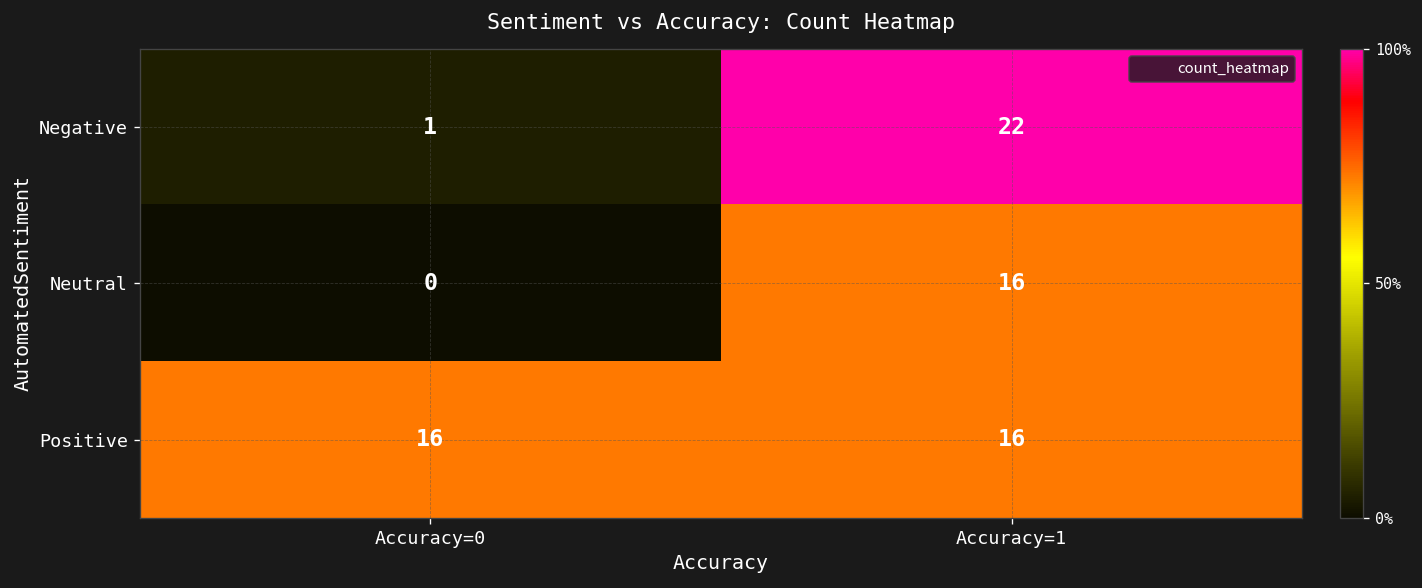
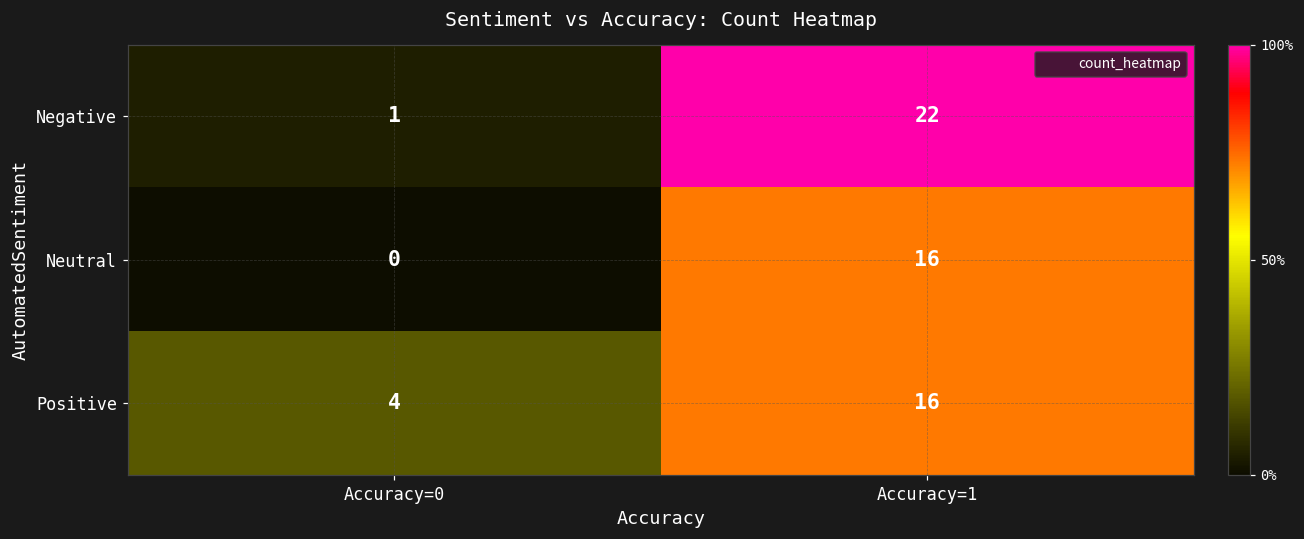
Positive, Accuracy=0: 16 -> 4
